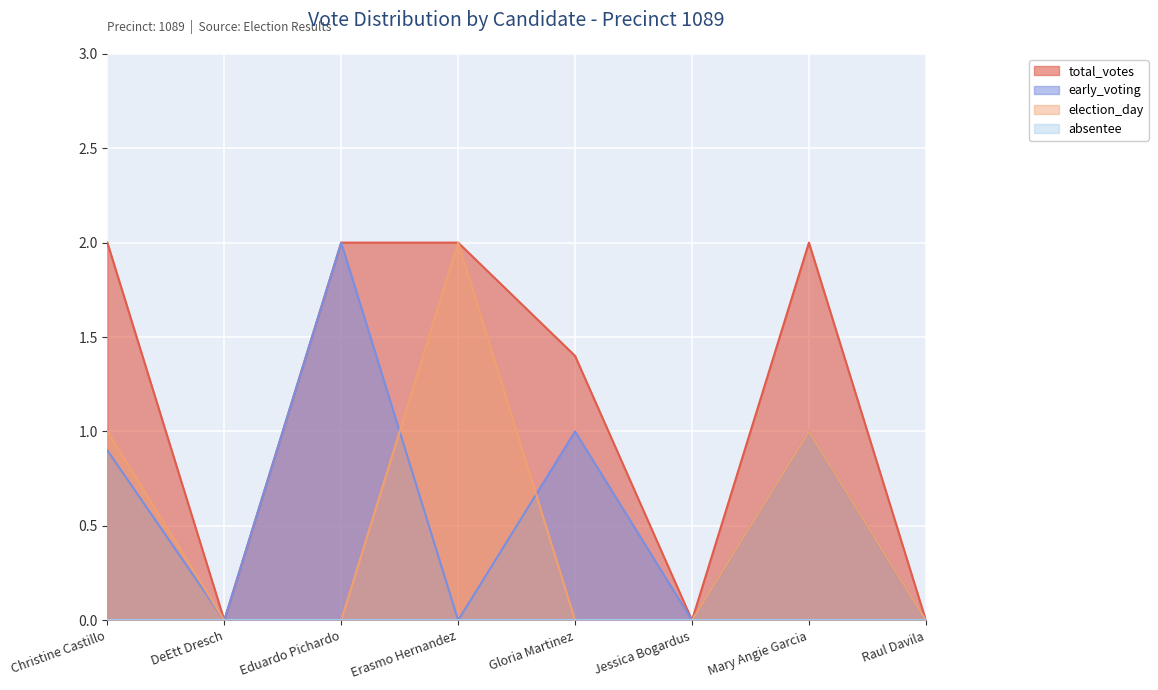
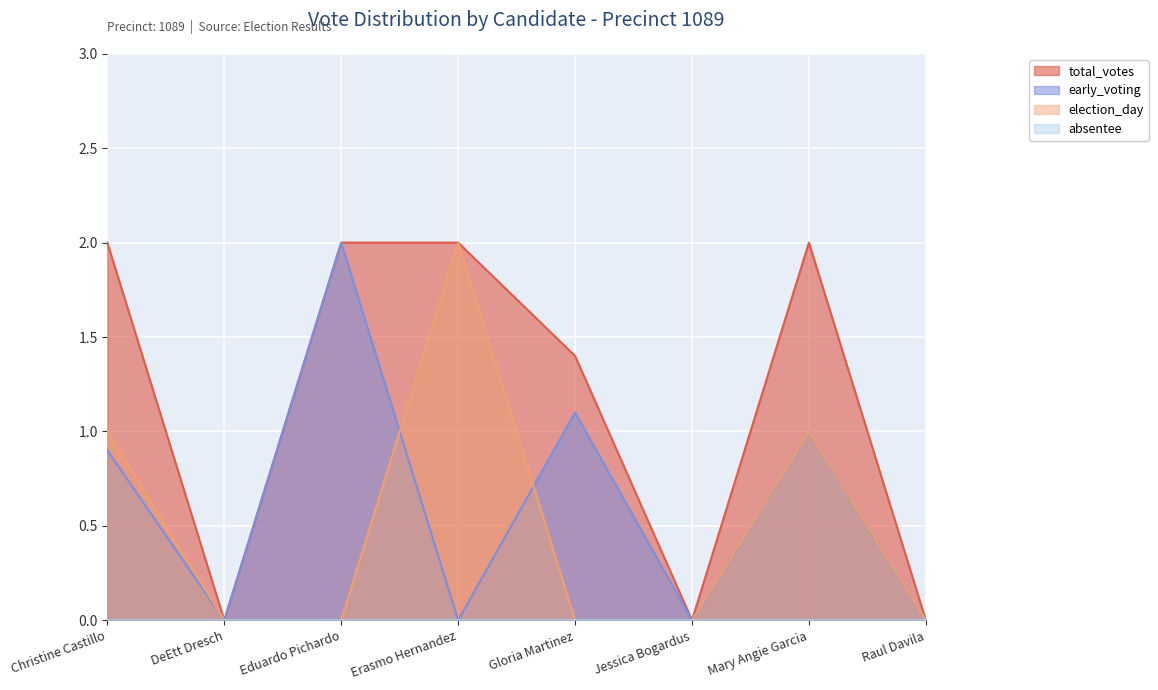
early_voting, Gloria Martinez: 1.0 -> 1.1
